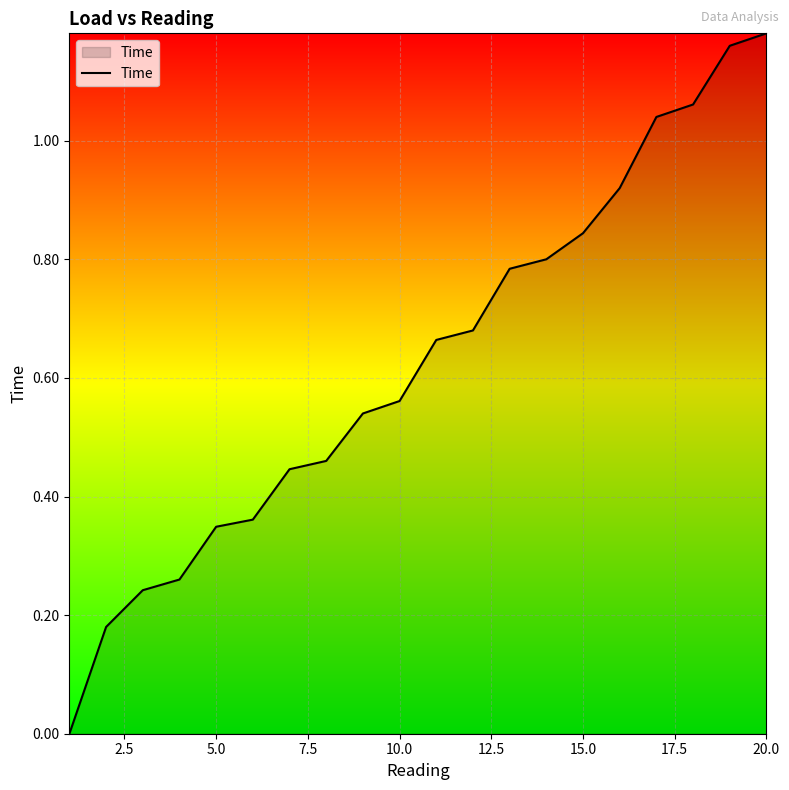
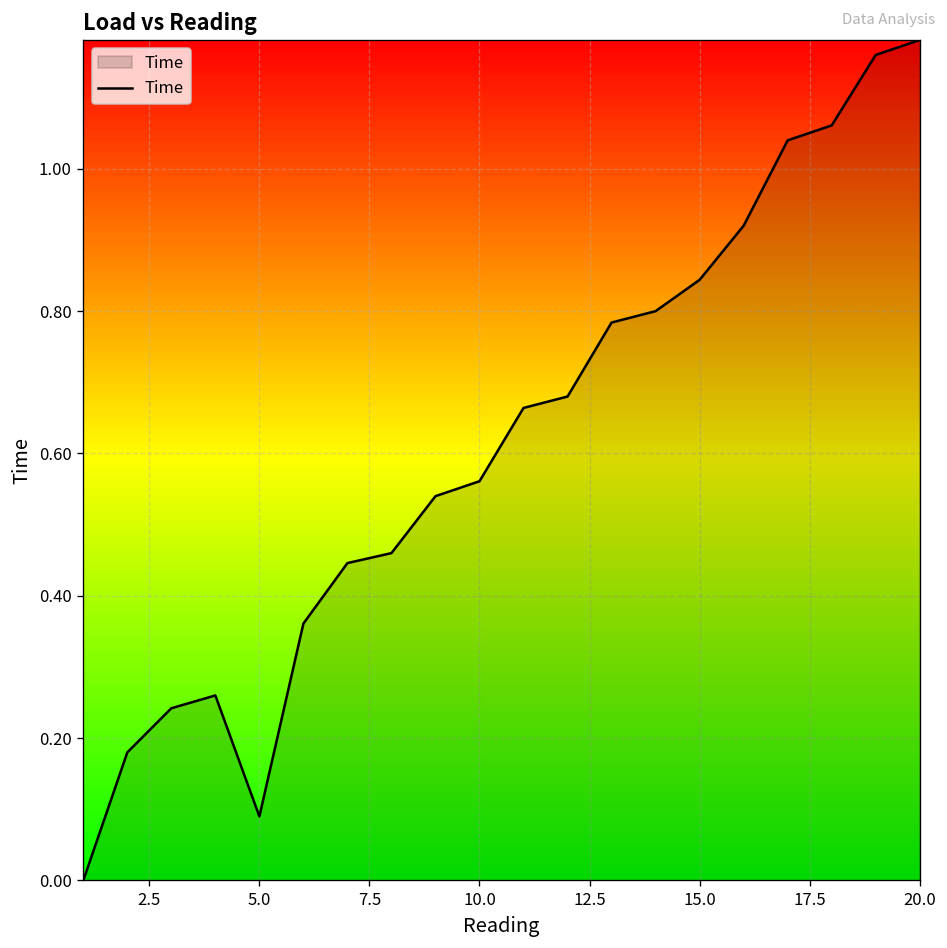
5.0: 0.35 -> 0.09
